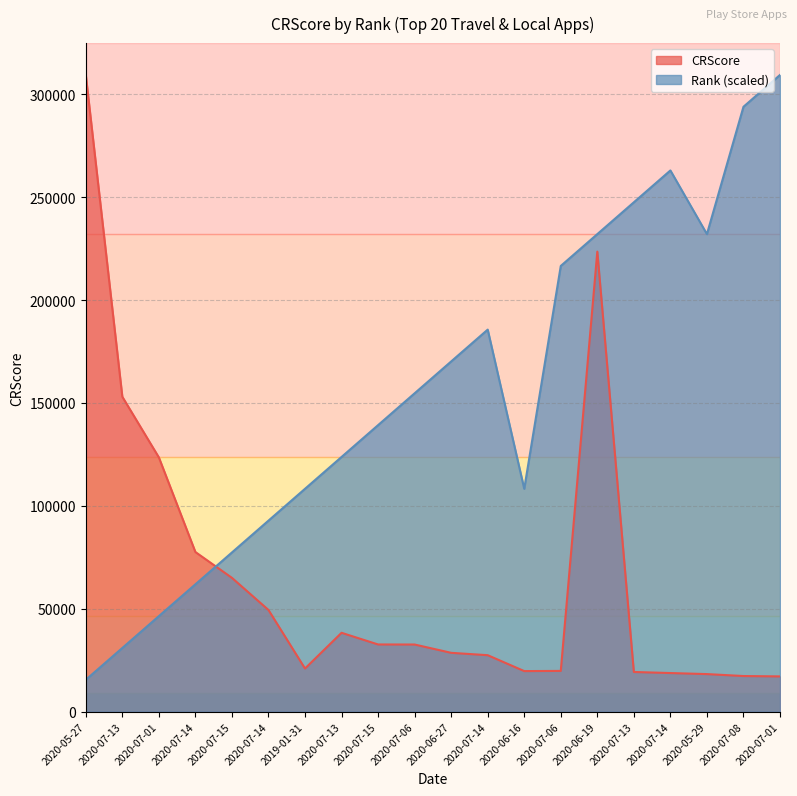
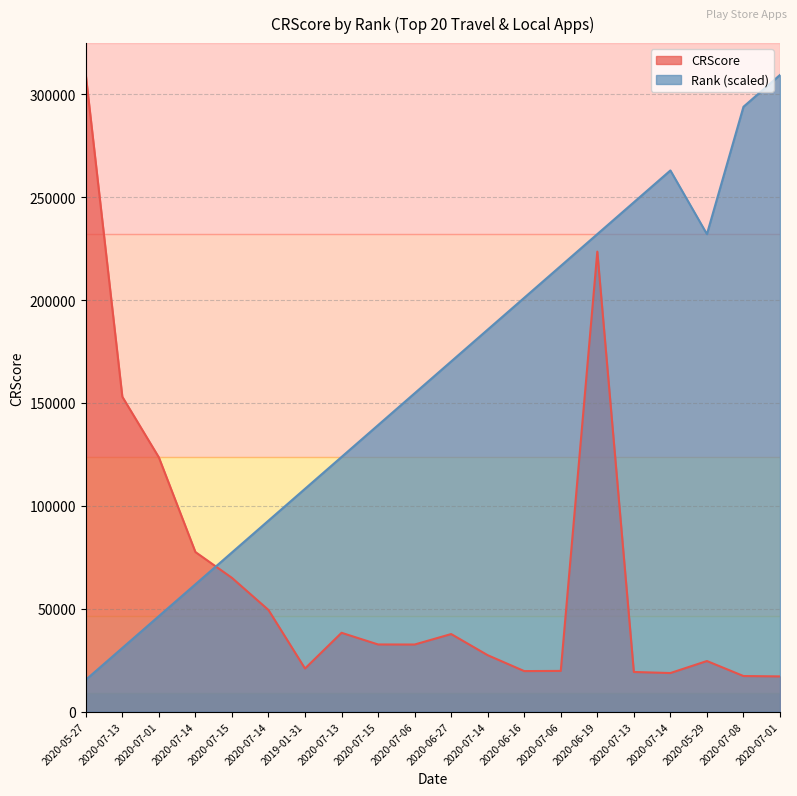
CRScore, 2020-06-27: 29000 -> 38000
Rank (scaled), 2020-06-16: 108000 -> 201000
CRScore, 2020-05-29: 18000 -> 25000
